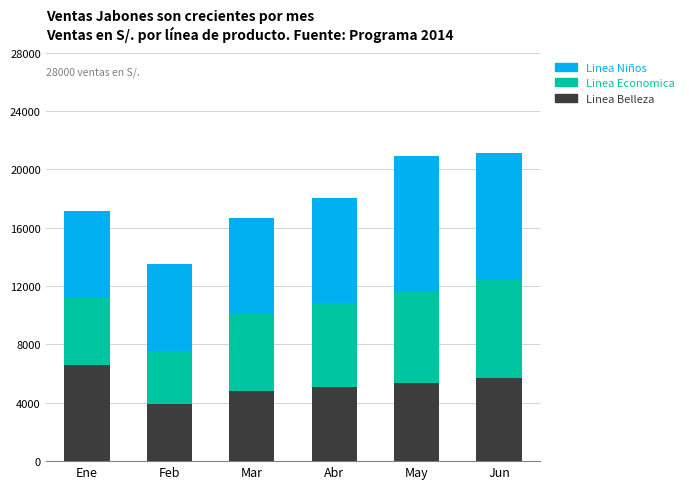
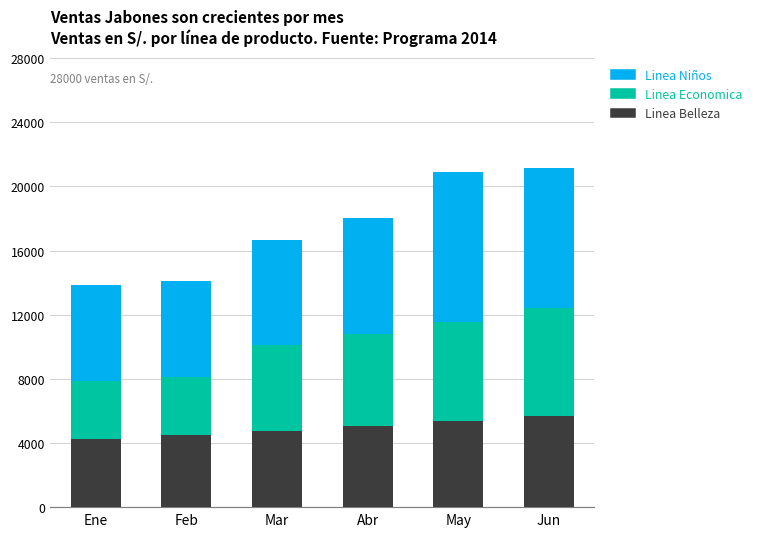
Linea Belleza, Ene: 6600 -> 4300
Linea Economica, Ene: 4600 -> 3600
Linea Belleza, Feb: 3900 -> 4500
